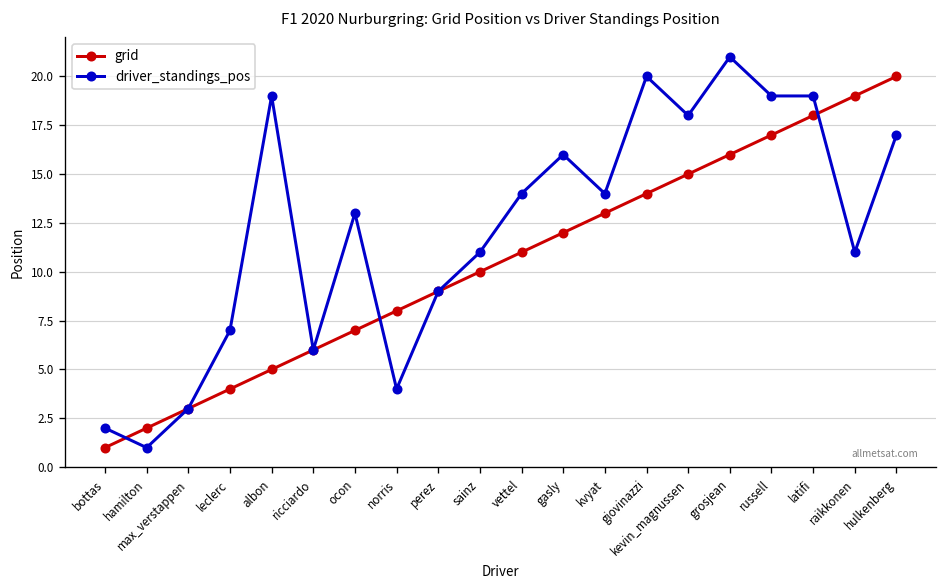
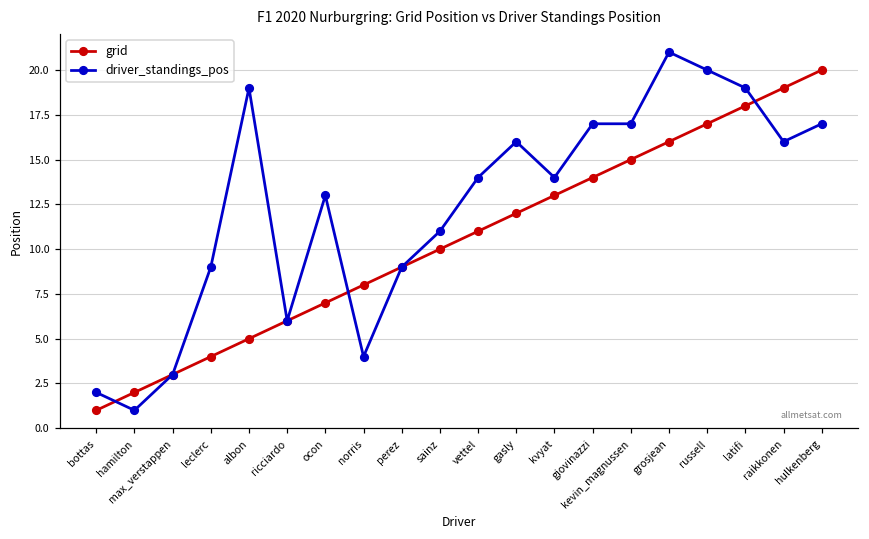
driver_standings_pos, leclerc: 7 -> 9
driver_standings_pos, giovinazzi: 20 -> 17
driver_standings_pos, kevin_magnussen: 18 -> 17
driver_standings_pos, russell: 19 -> 20
driver_standings_pos, raikkonen: 11 -> 16
